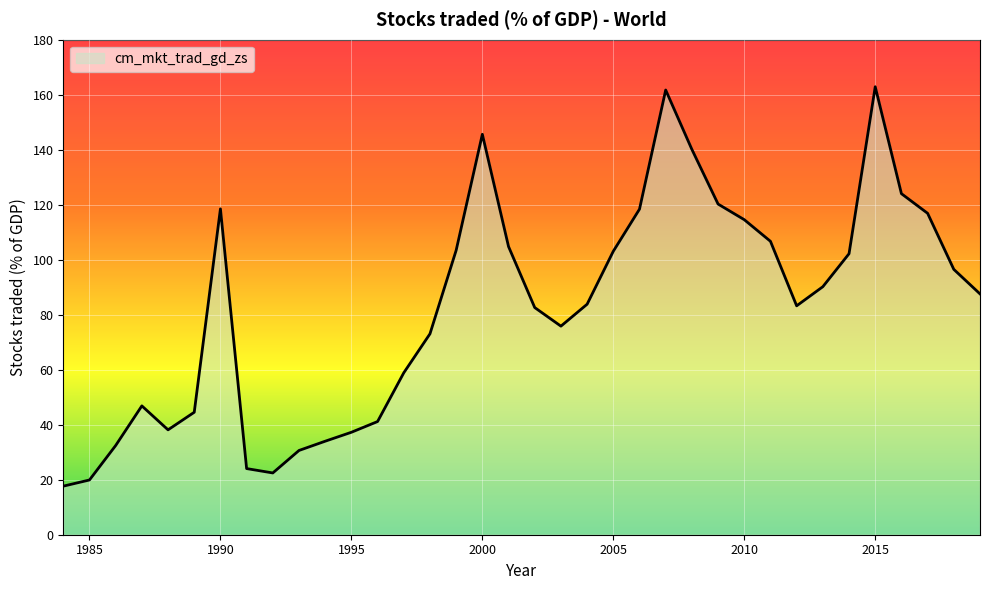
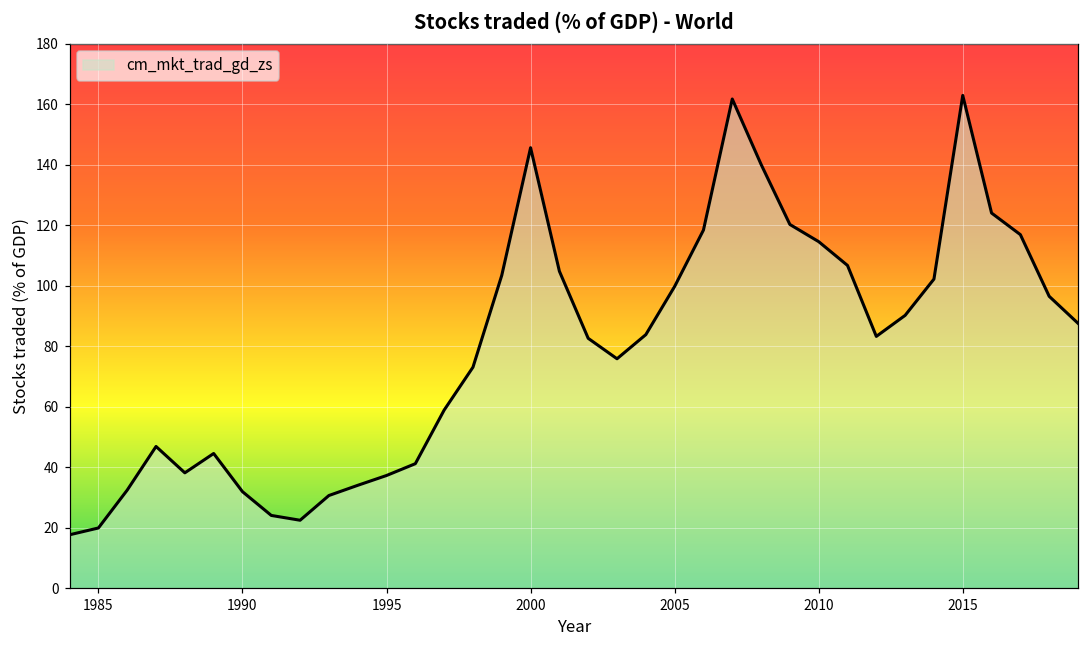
1990: 118 -> 32
2005: 103 -> 100
